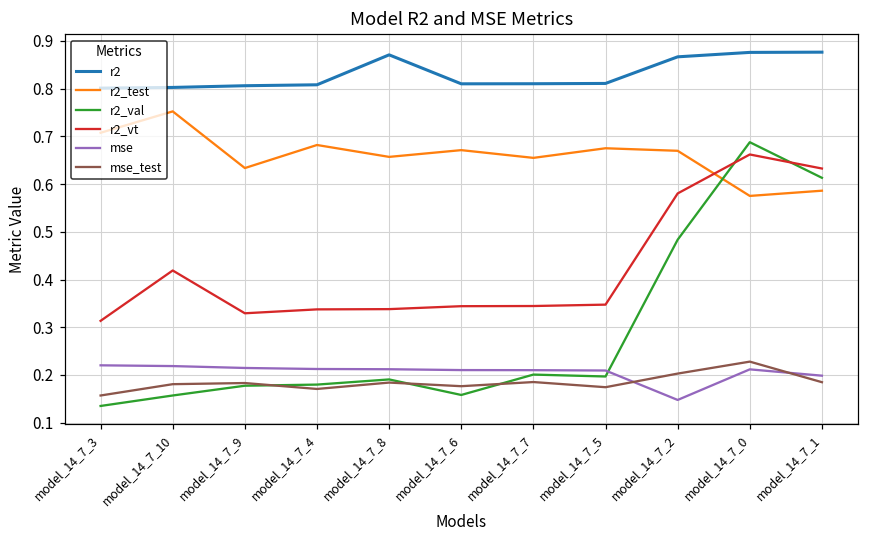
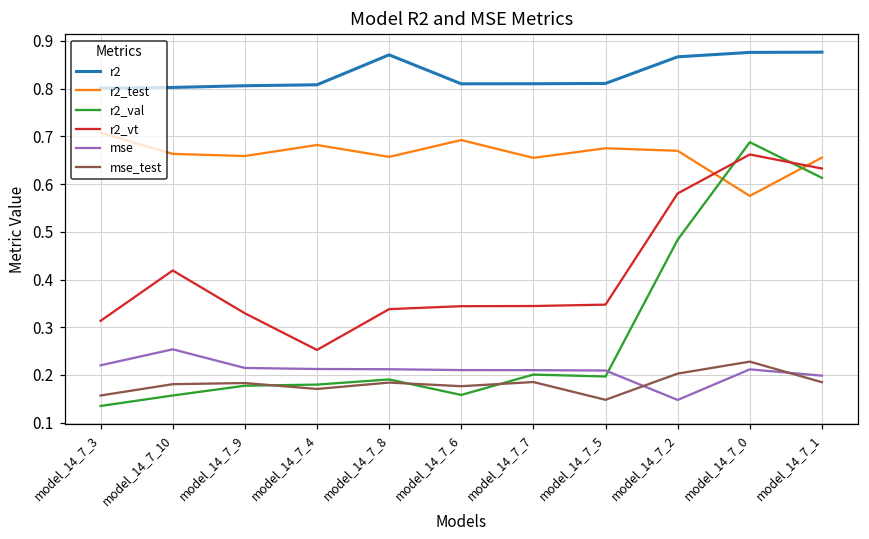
r2_test, model_14_7_10: 0.75 -> 0.66
mse, model_14_7_10: 0.22 -> 0.25
r2_test, model_14_7_9: 0.63 -> 0.66
r2_vt, model_14_7_4: 0.34 -> 0.25
r2_test, model_14_7_6: 0.67 -> 0.69
mse_test, model_14_7_5: 0.17 -> 0.15
r2_test, model_14_7_1: 0.59 -> 0.66
